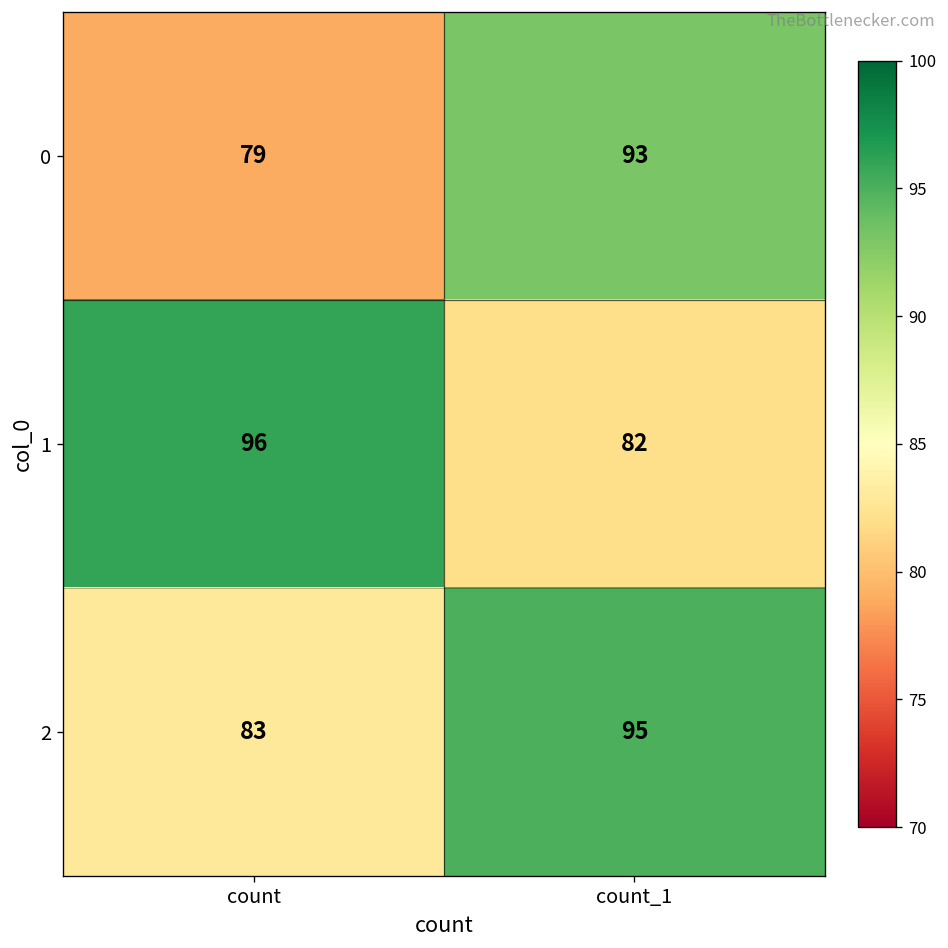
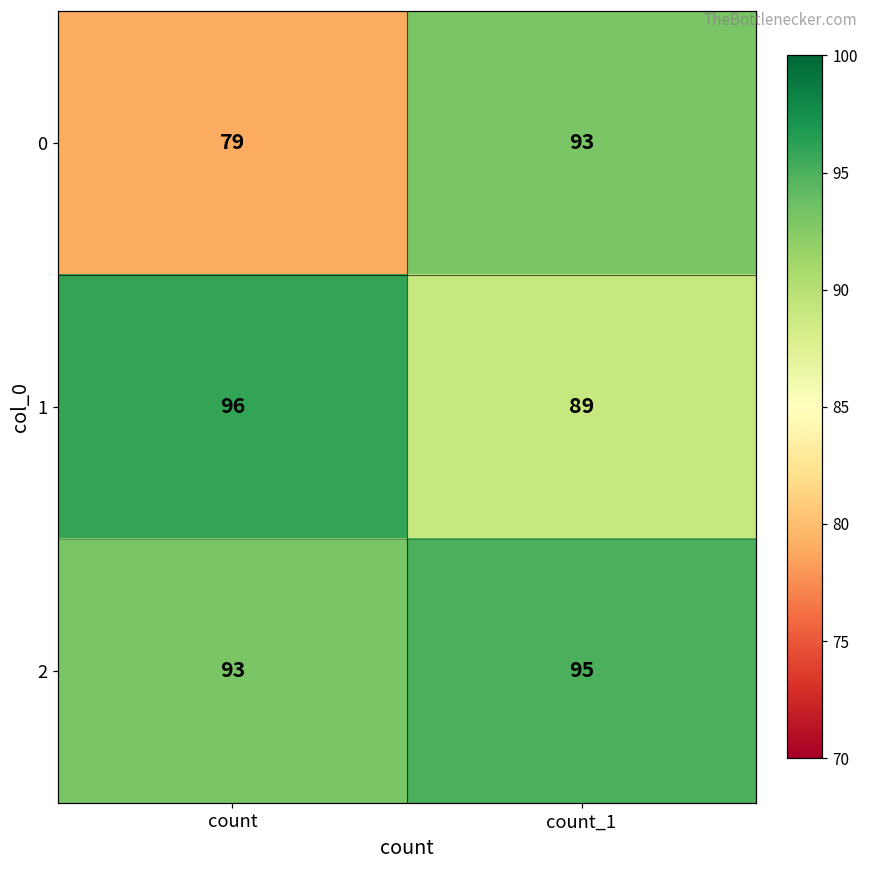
1, count_1: 82 -> 89
2, count: 83 -> 93
